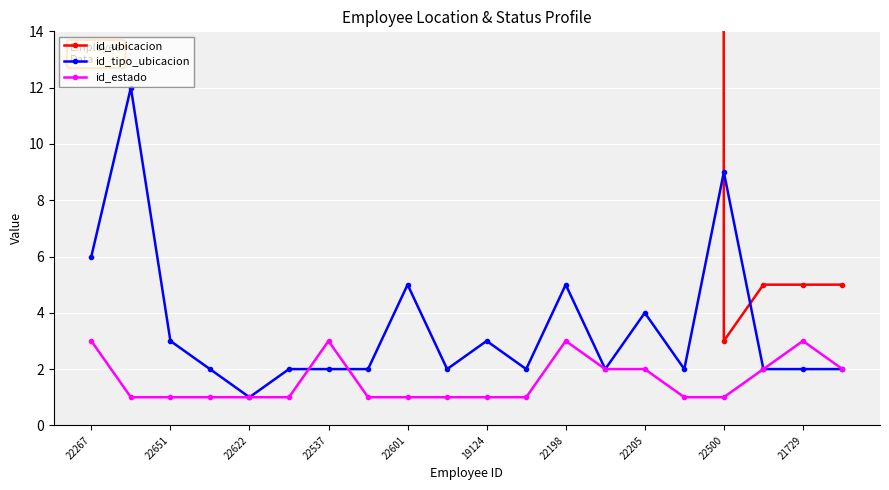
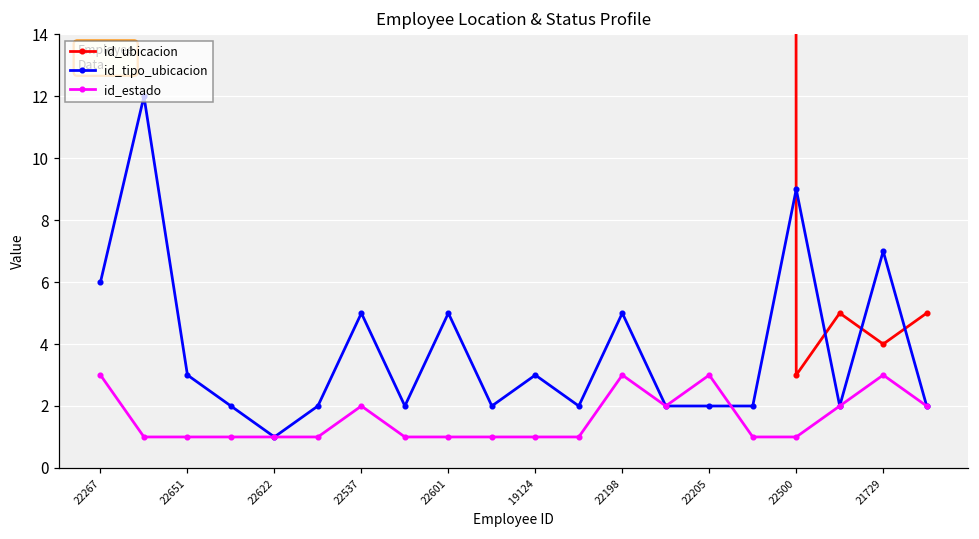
id_tipo_ubicacion, 22537: 2 -> 5
id_estado, 22537: 3 -> 2
id_tipo_ubicacion, 22205: 4 -> 2
id_estado, 22205: 2 -> 3
id_ubicacion, 21729: 5 -> 4
id_tipo_ubicacion, 21729: 2 -> 7
